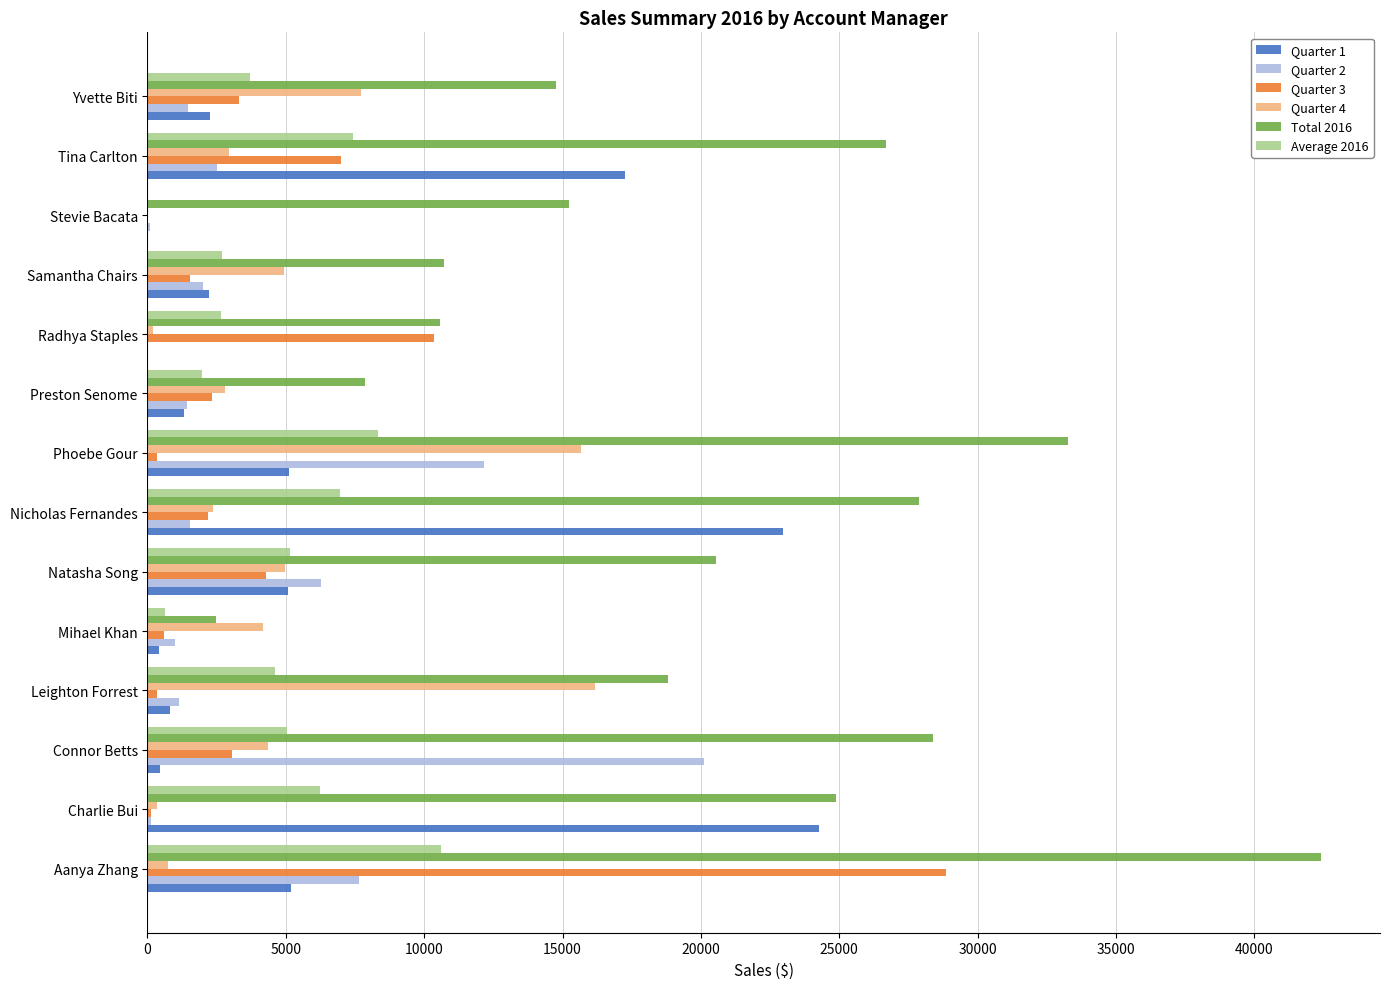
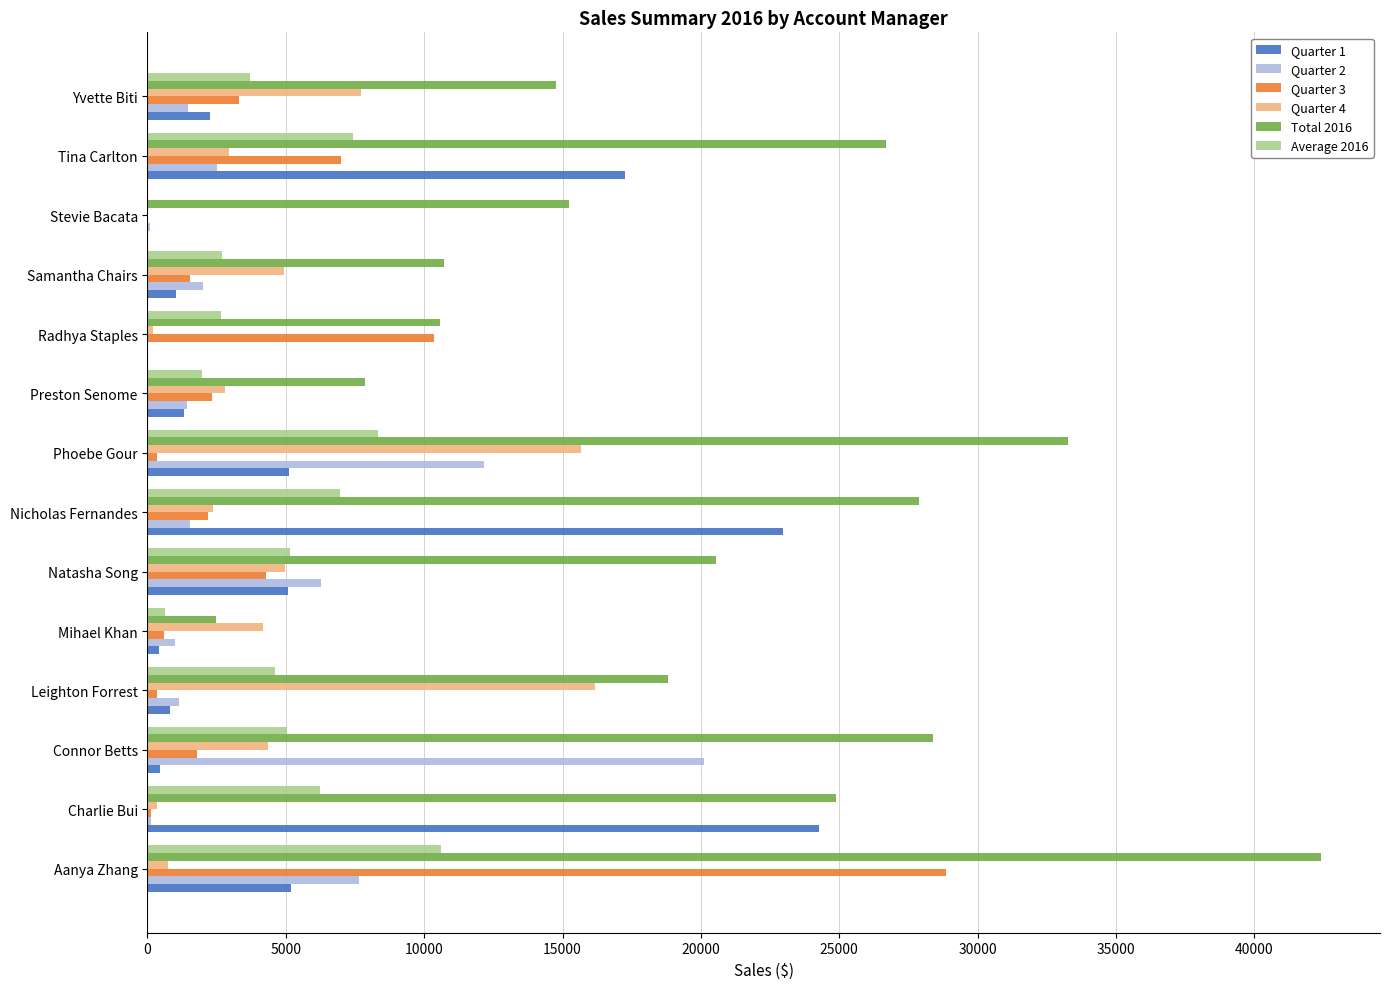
Quarter 1, Samantha Chairs: 2200 -> 1000
Quarter 3, Connor Betts: 3100 -> 1800
